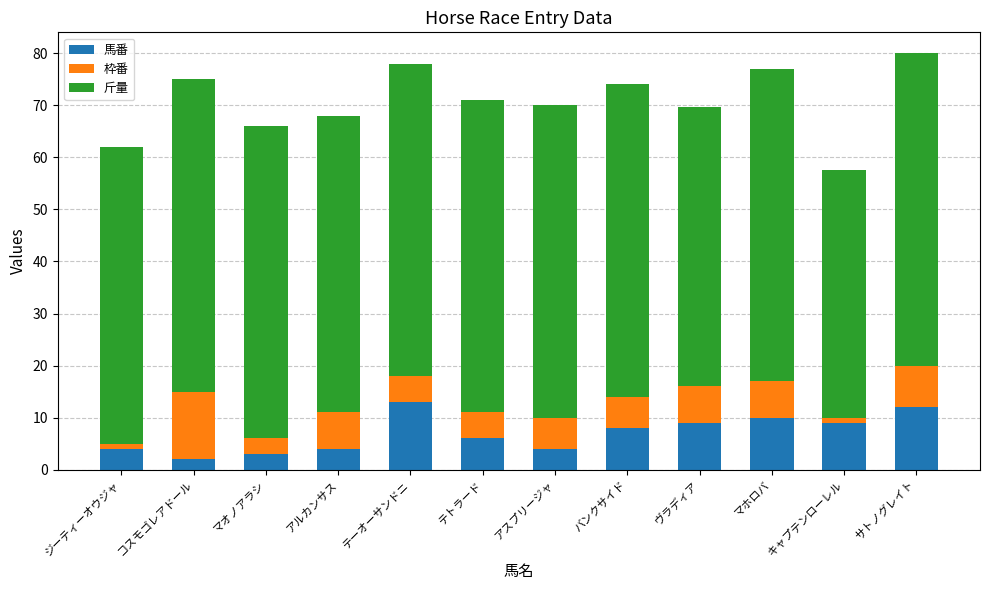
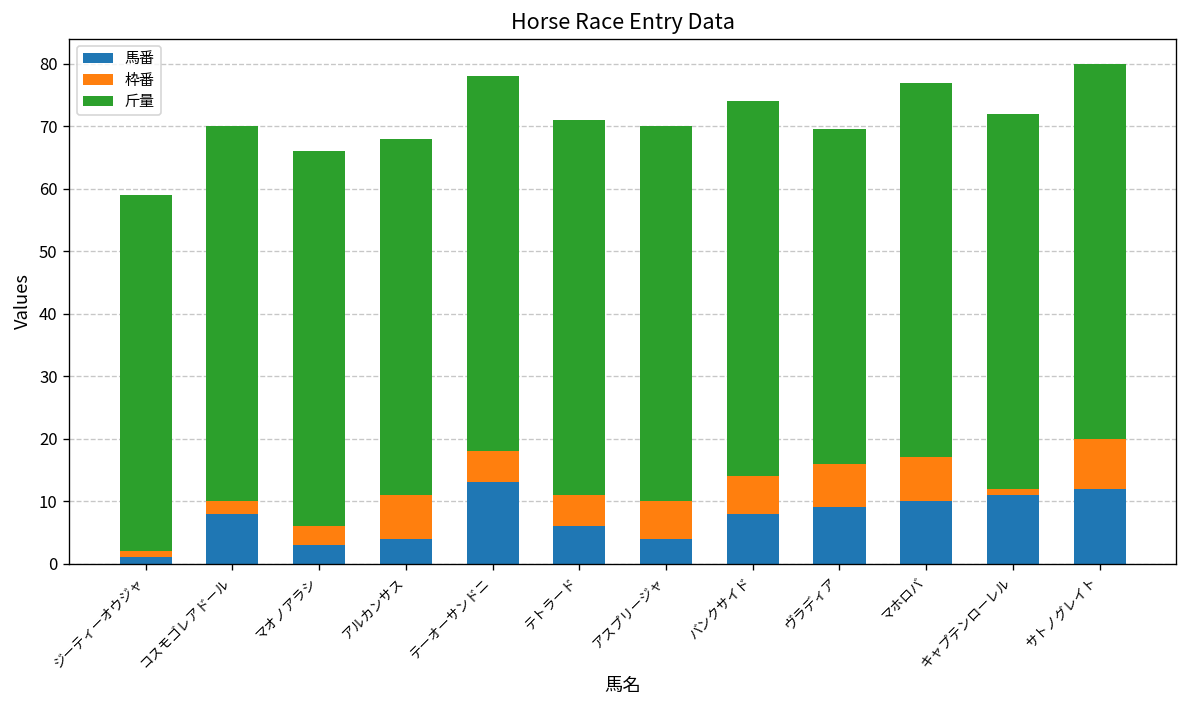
馬番, ジーティーオウジャ: 4 -> 1
馬番, コスモゴレアドール: 2 -> 8
枠番, コスモゴレアドール: 13 -> 2
馬番, キャプテンローレル: 9 -> 11
斤量, キャプテンローレル: 48 -> 60
